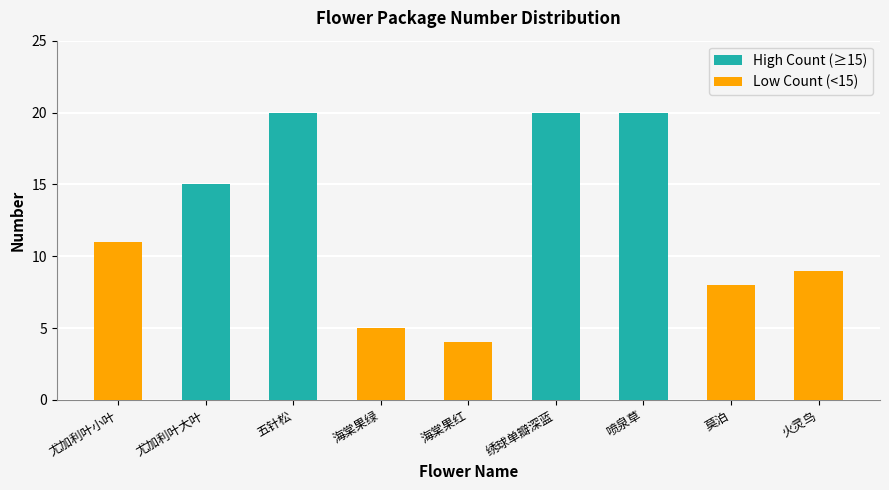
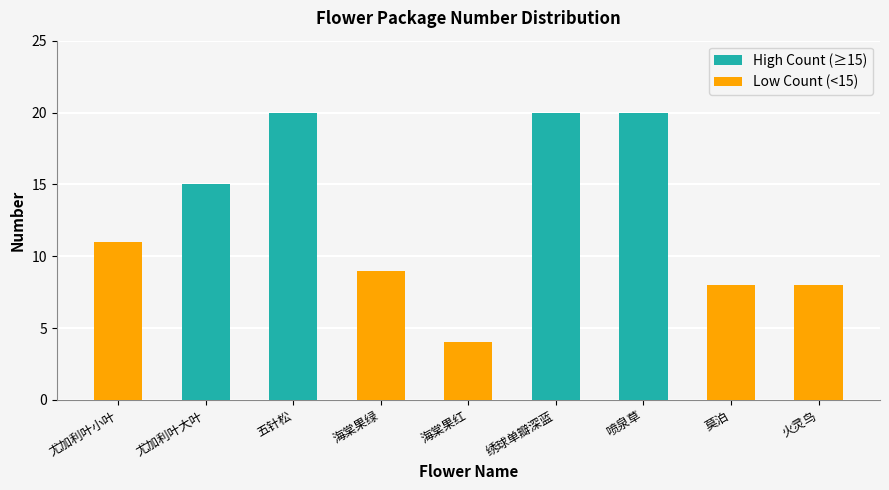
Low Count (<15), 海棠果绿: 5 -> 9
Low Count (<15), 火灵鸟: 9 -> 8
